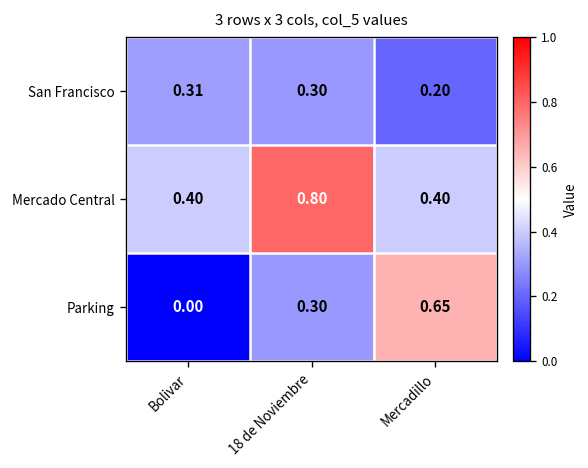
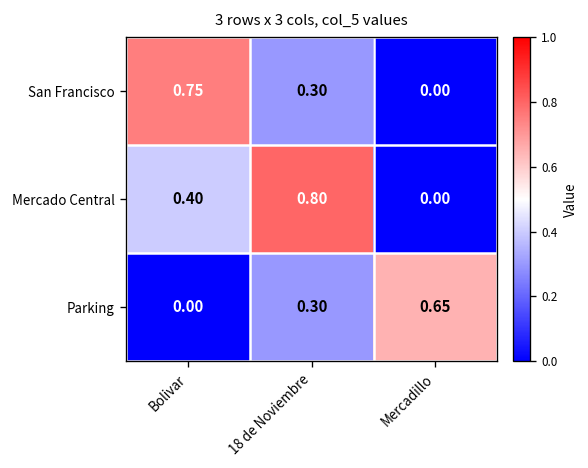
San Francisco, Bolivar: 0.31 -> 0.75
San Francisco, Mercadillo: 0.20 -> 0.00
Mercado Central, Mercadillo: 0.40 -> 0.00
